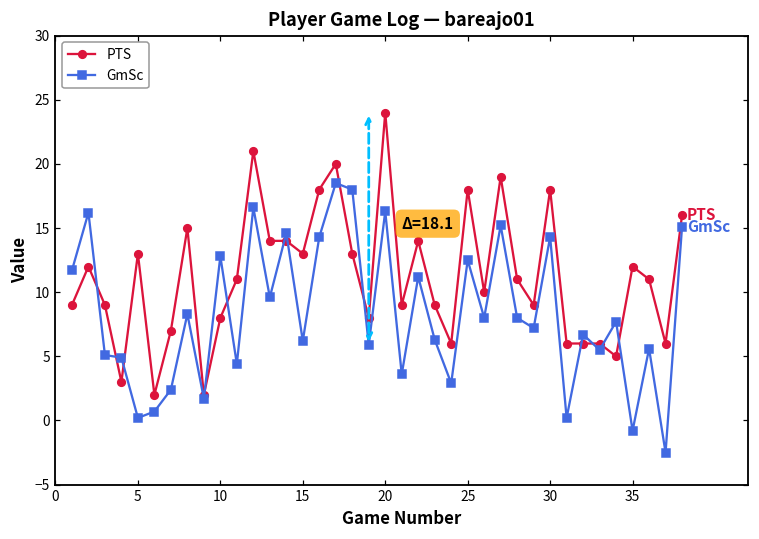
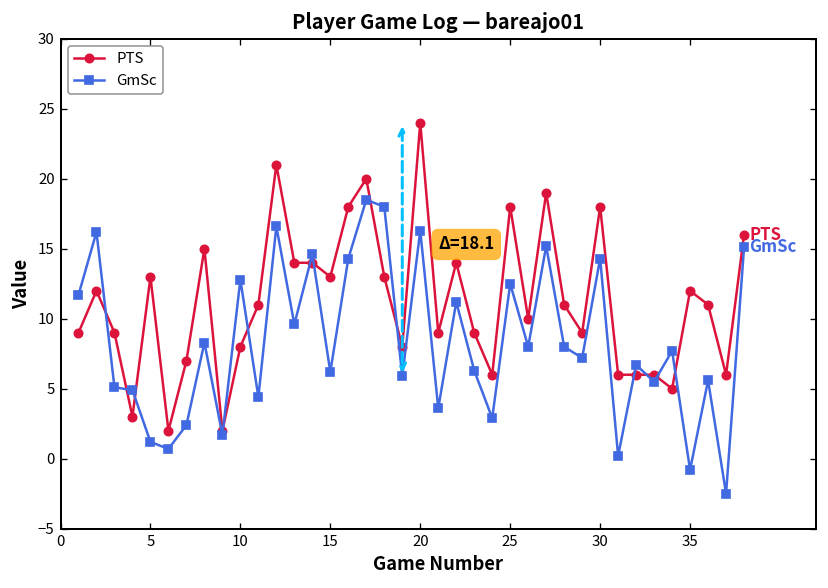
GmSc, 5: 0.2 -> 1.2
